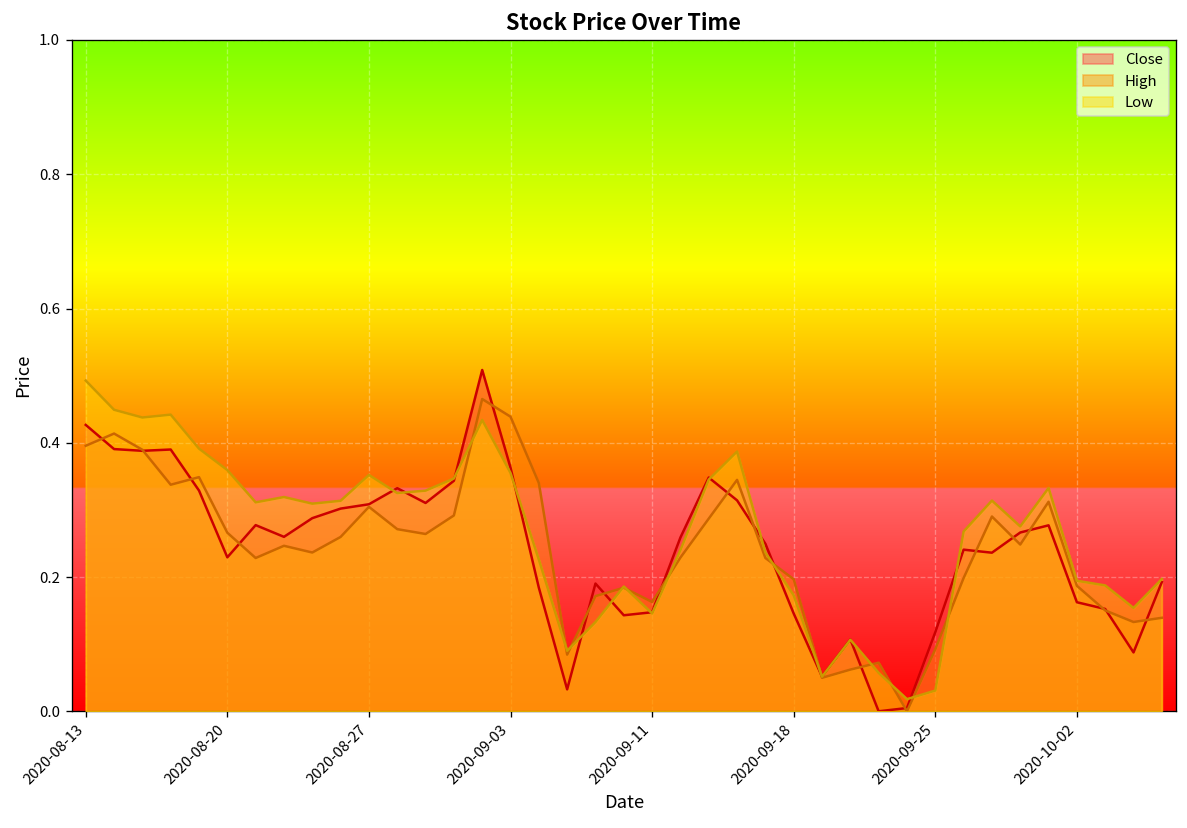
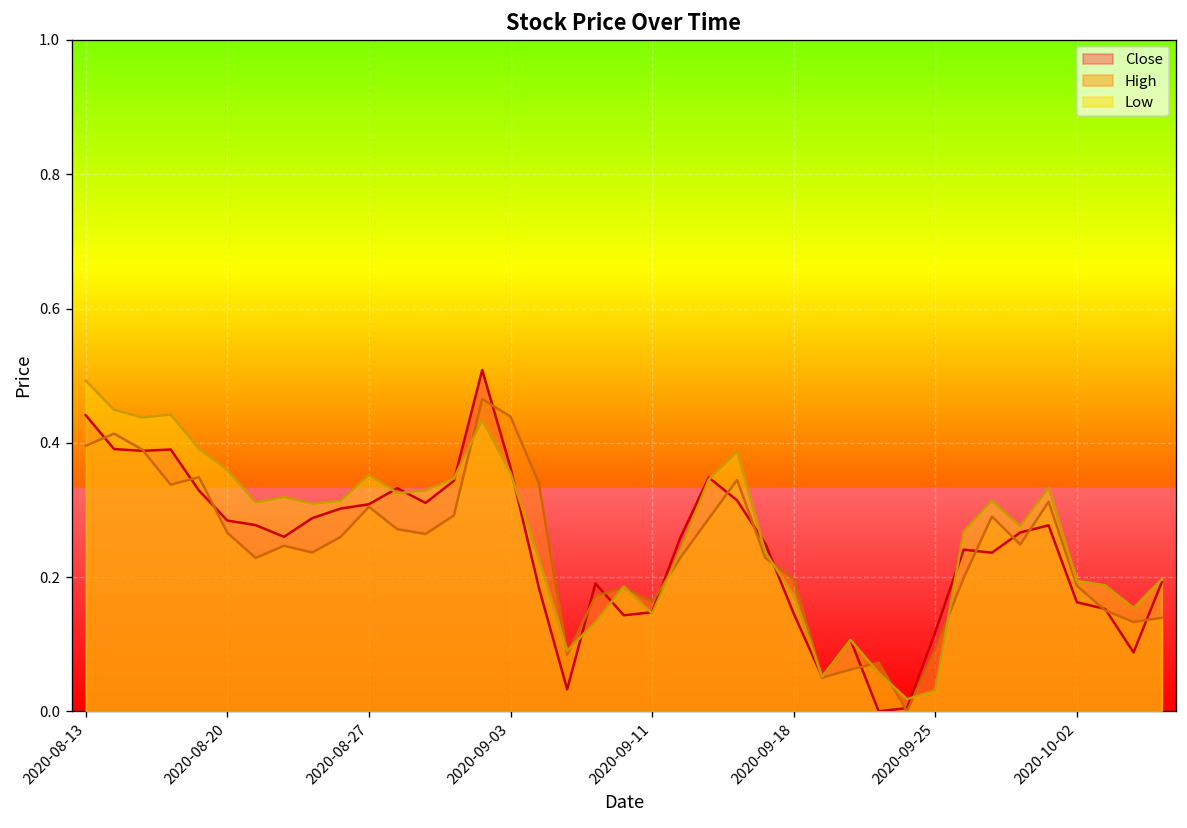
Close, 2020-08-13: 0.43 -> 0.44
Close, 2020-08-20: 0.23 -> 0.28
